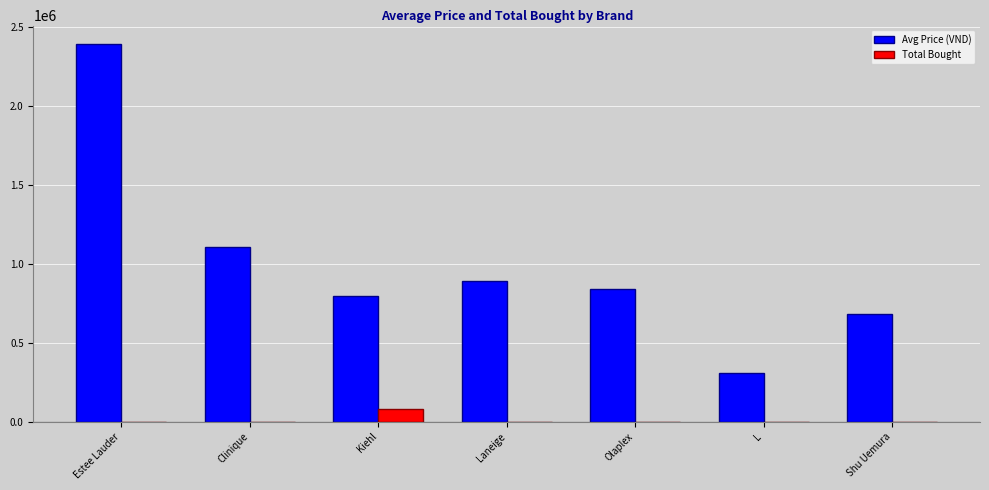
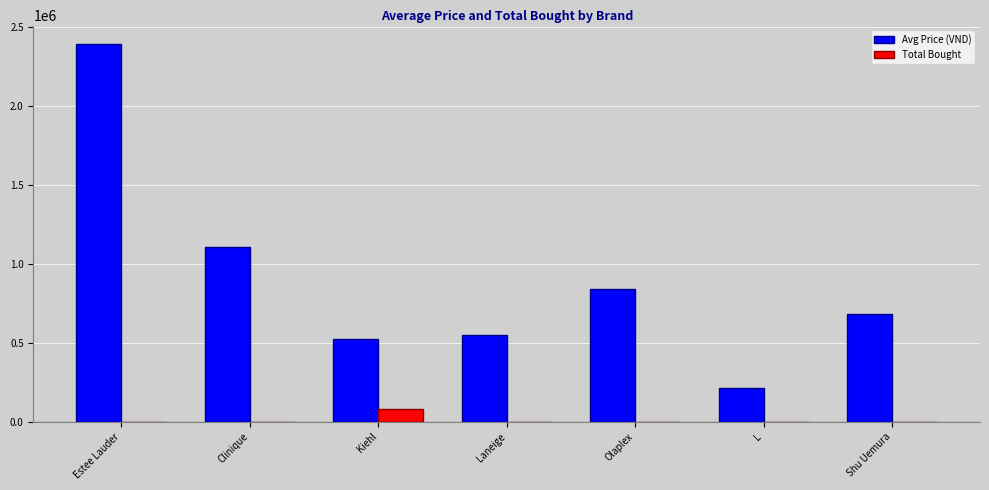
Avg Price (VND), Kiehl: 800000 -> 520000
Avg Price (VND), Laneige: 890000 -> 550000
Avg Price (VND), L: 310000 -> 210000
